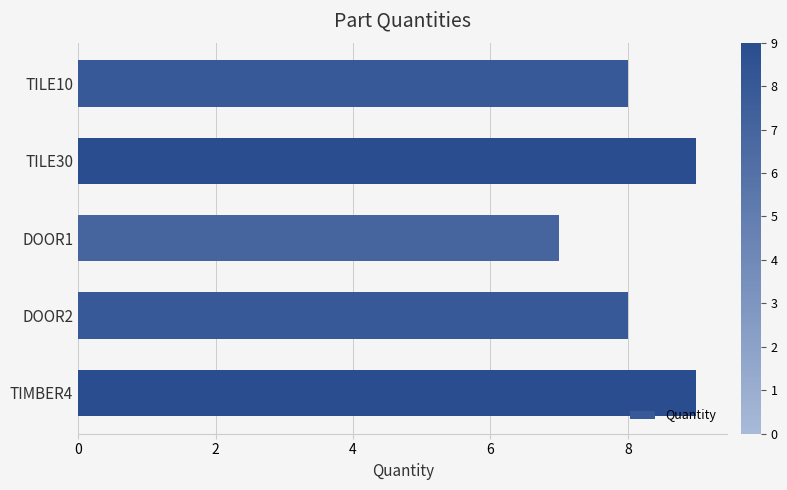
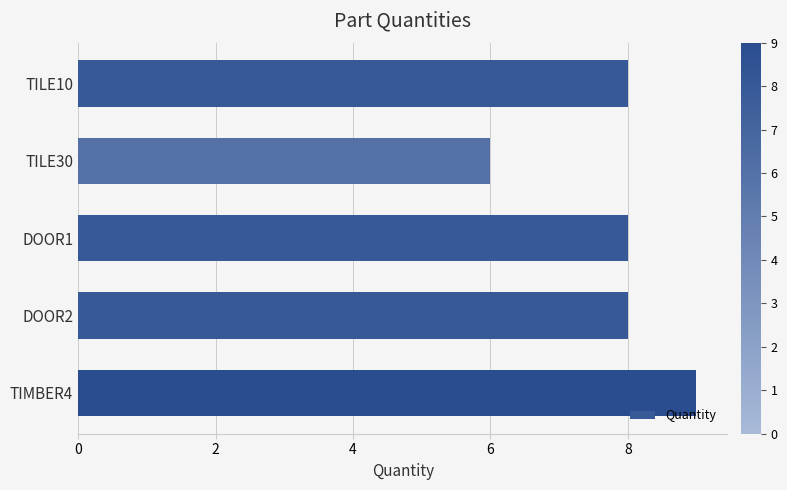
TILE30: 9 -> 6
DOOR1: 7 -> 8
